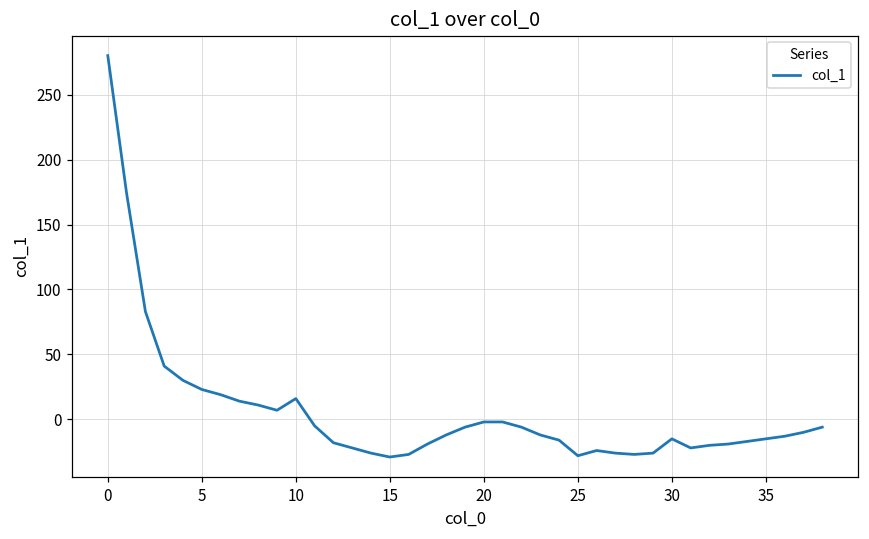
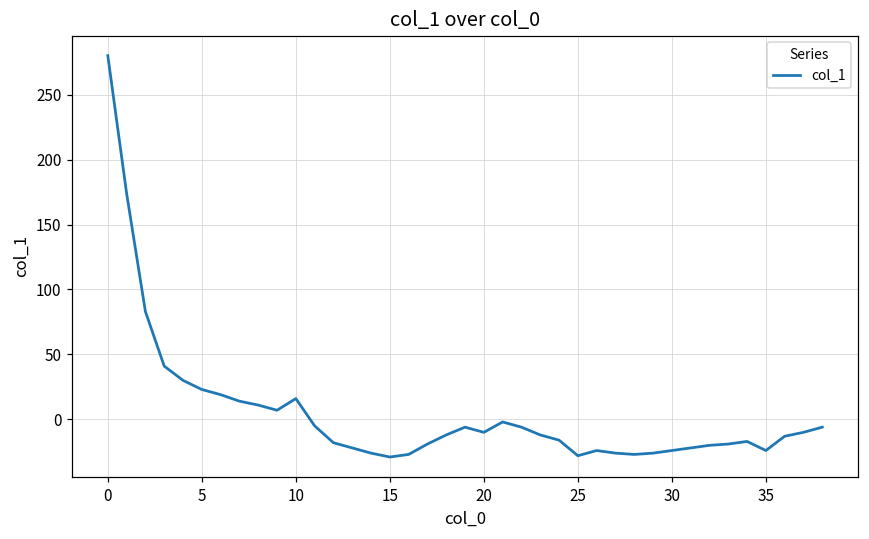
20: -2 -> -10
30: -15 -> -24
35: -15 -> -24
